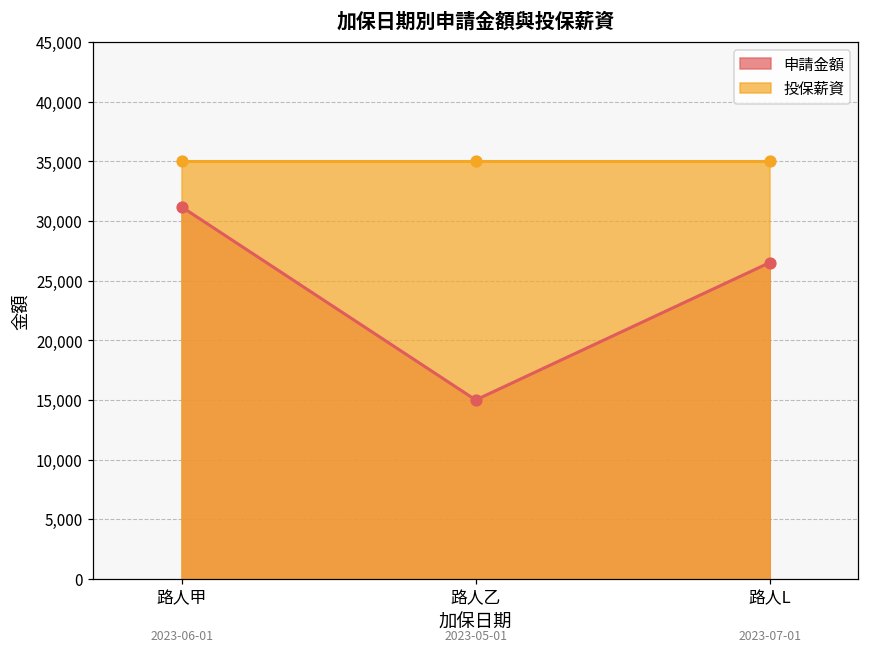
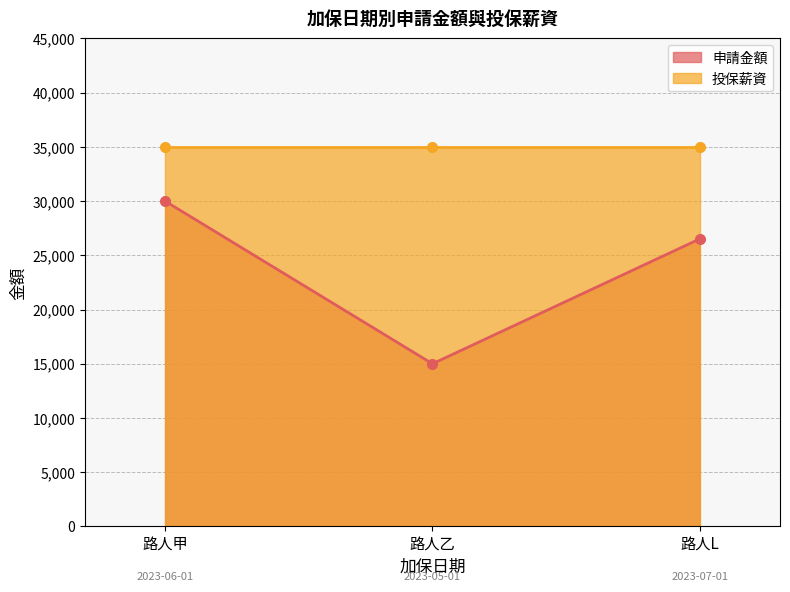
申請金額, 路人甲: 31,200 -> 30,000
